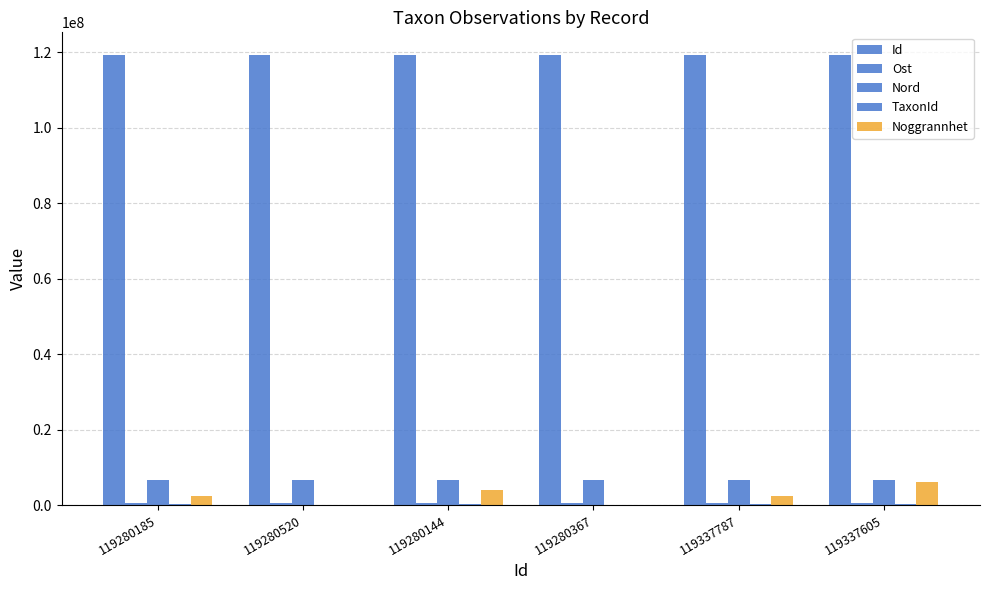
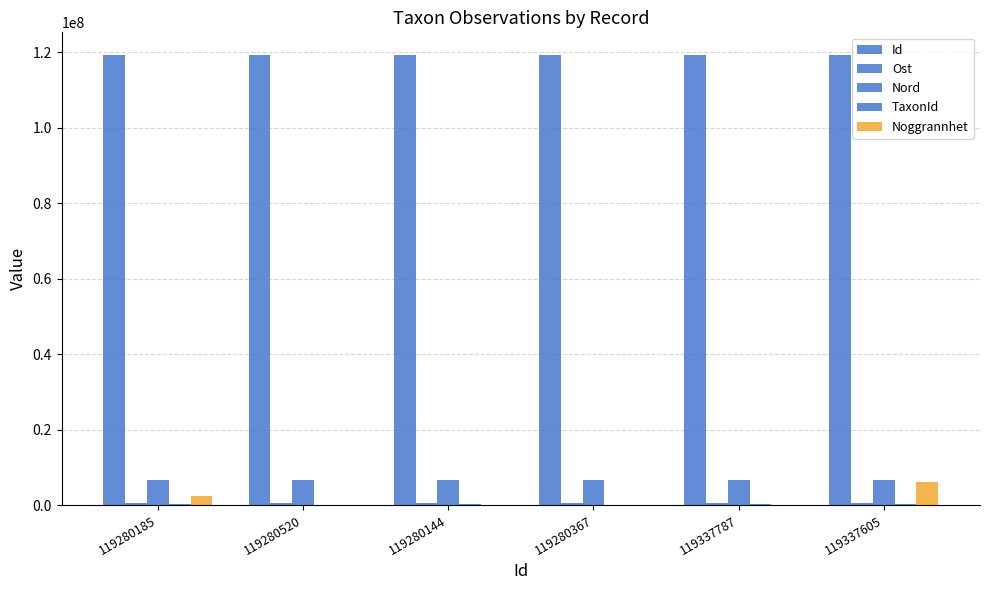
Noggrannhet, 119280144: 4000000 -> 0
Noggrannhet, 119337787: 2000000 -> 0
